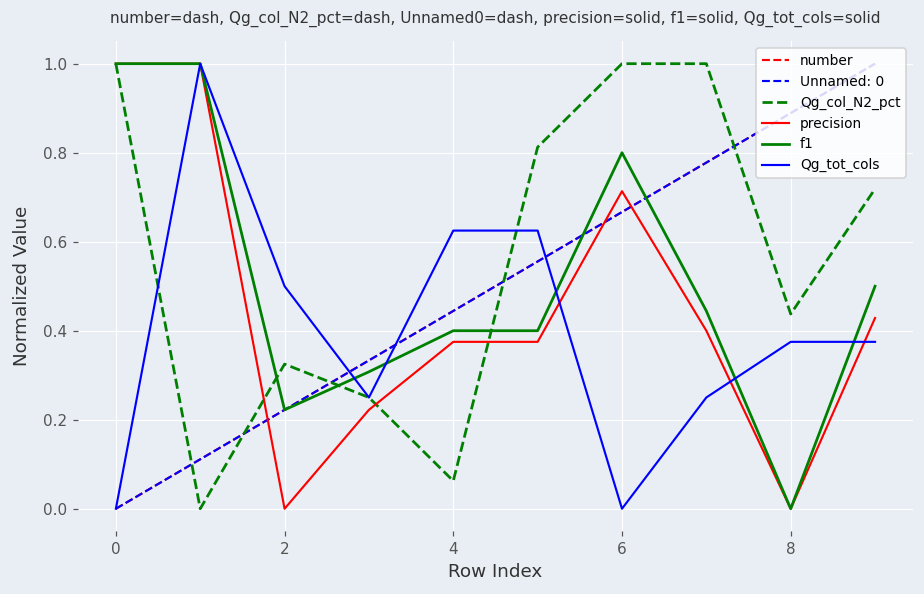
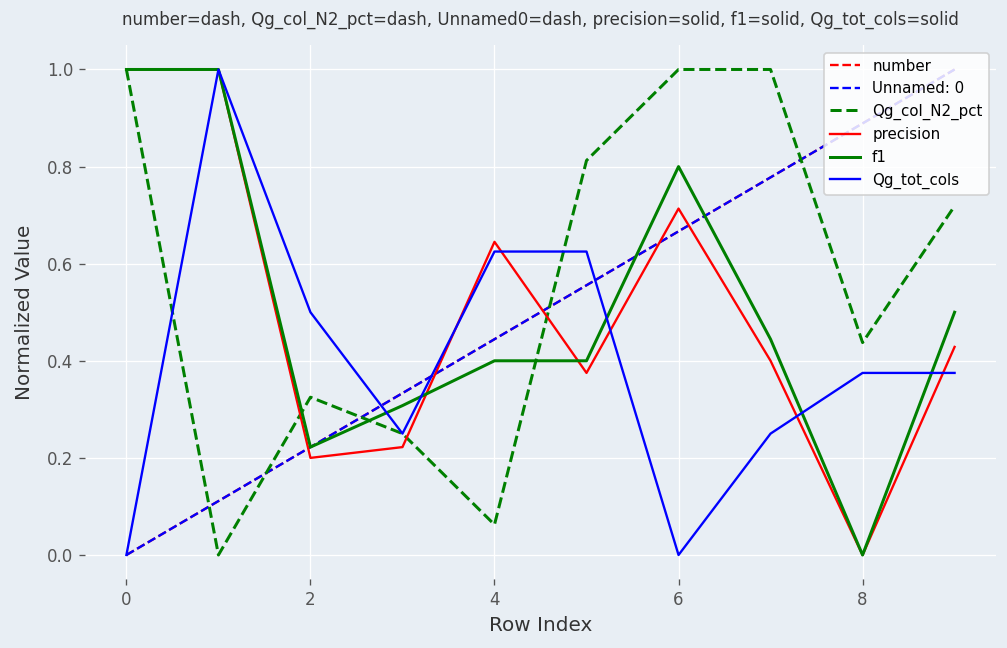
precision, 2: 0.00 -> 0.20
precision, 4: 0.37 -> 0.64
